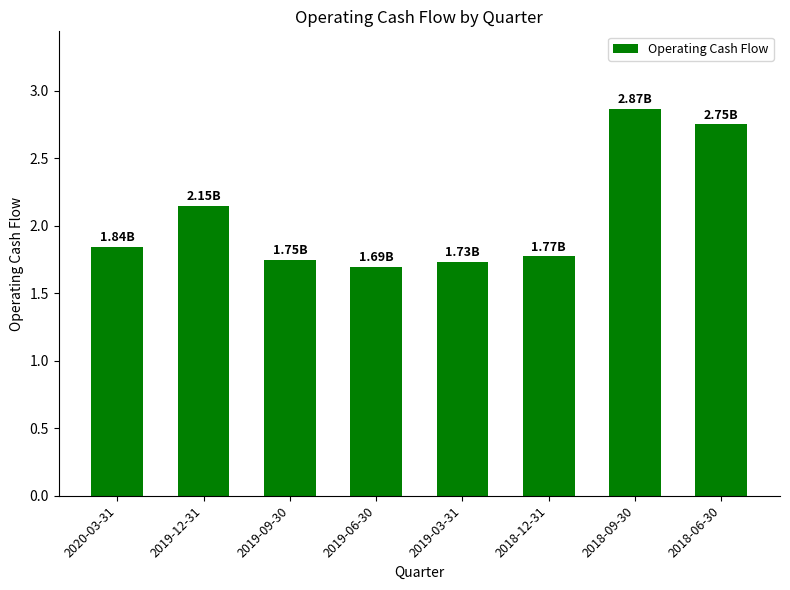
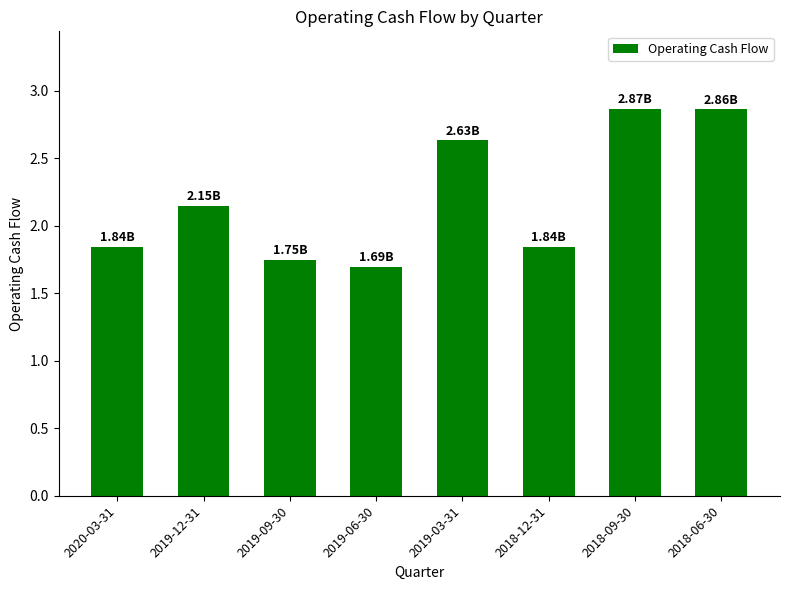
2019-03-31: 1.73B -> 2.63B
2018-12-31: 1.77B -> 1.84B
2018-06-30: 2.75B -> 2.86B
